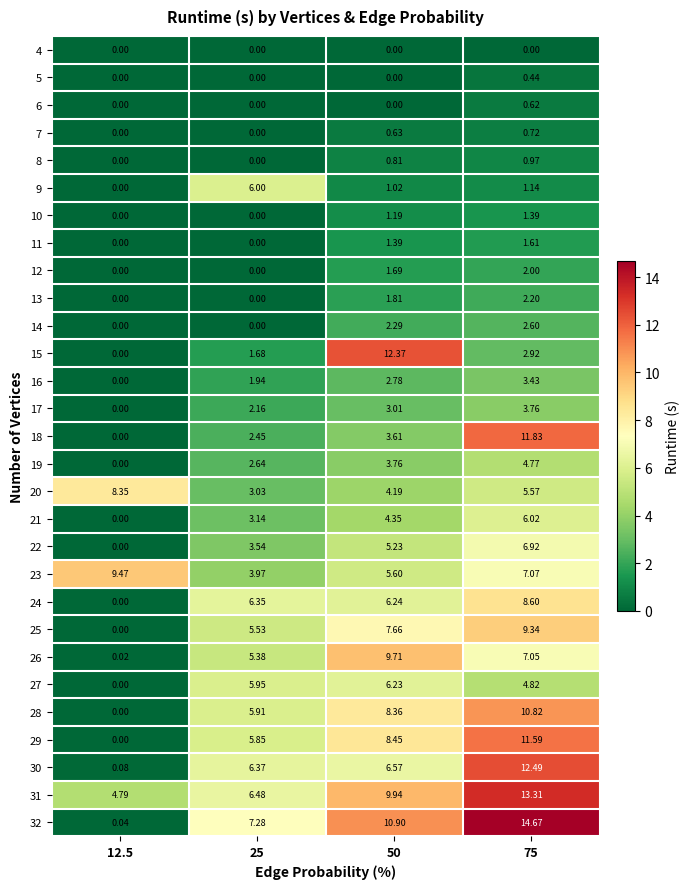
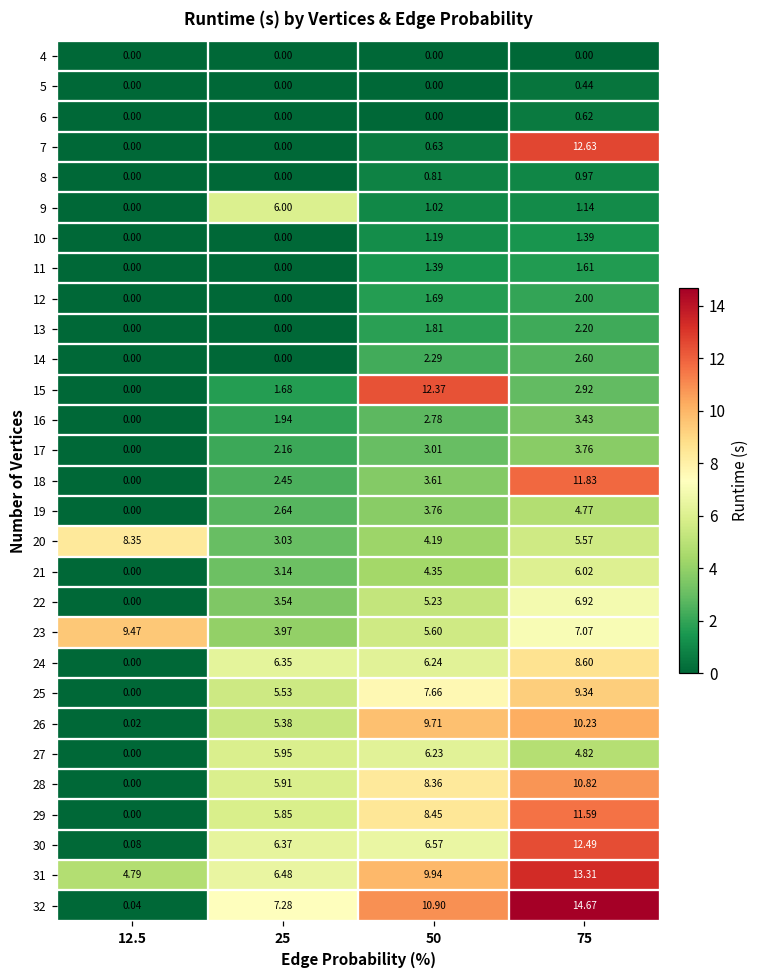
7, 75: 0.72 -> 12.63
26, 75: 7.05 -> 10.23
